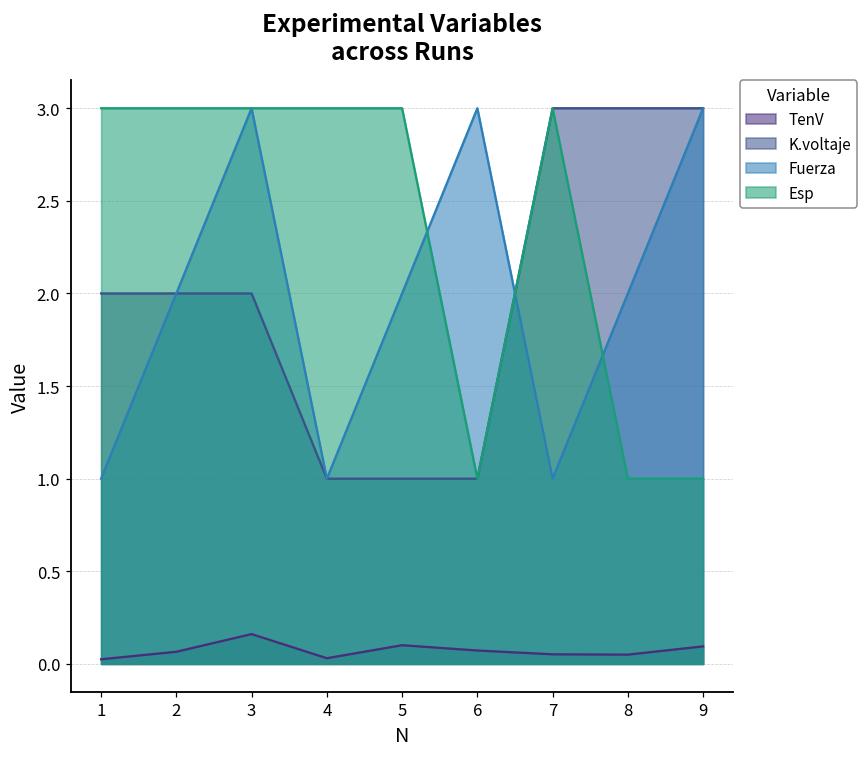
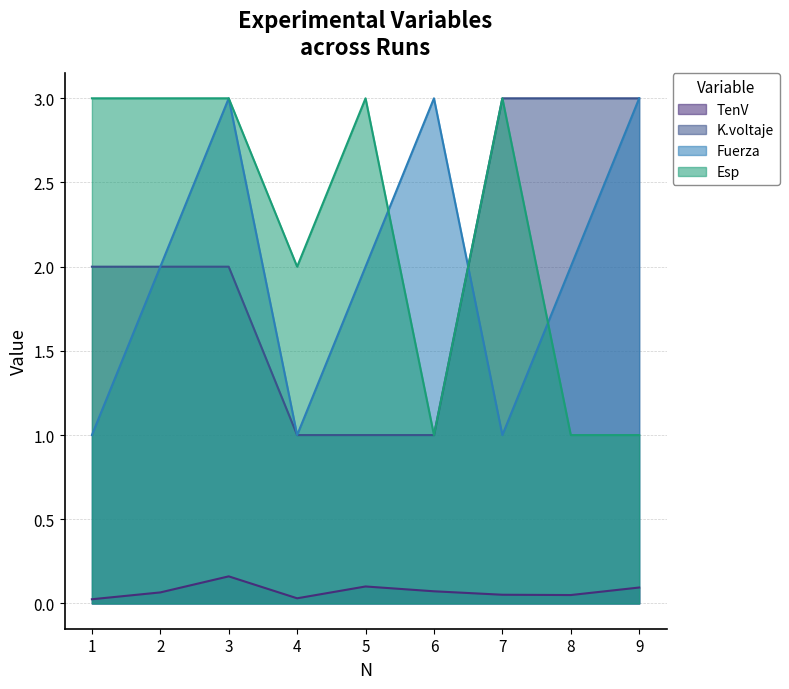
Esp, 4: 3 -> 2
